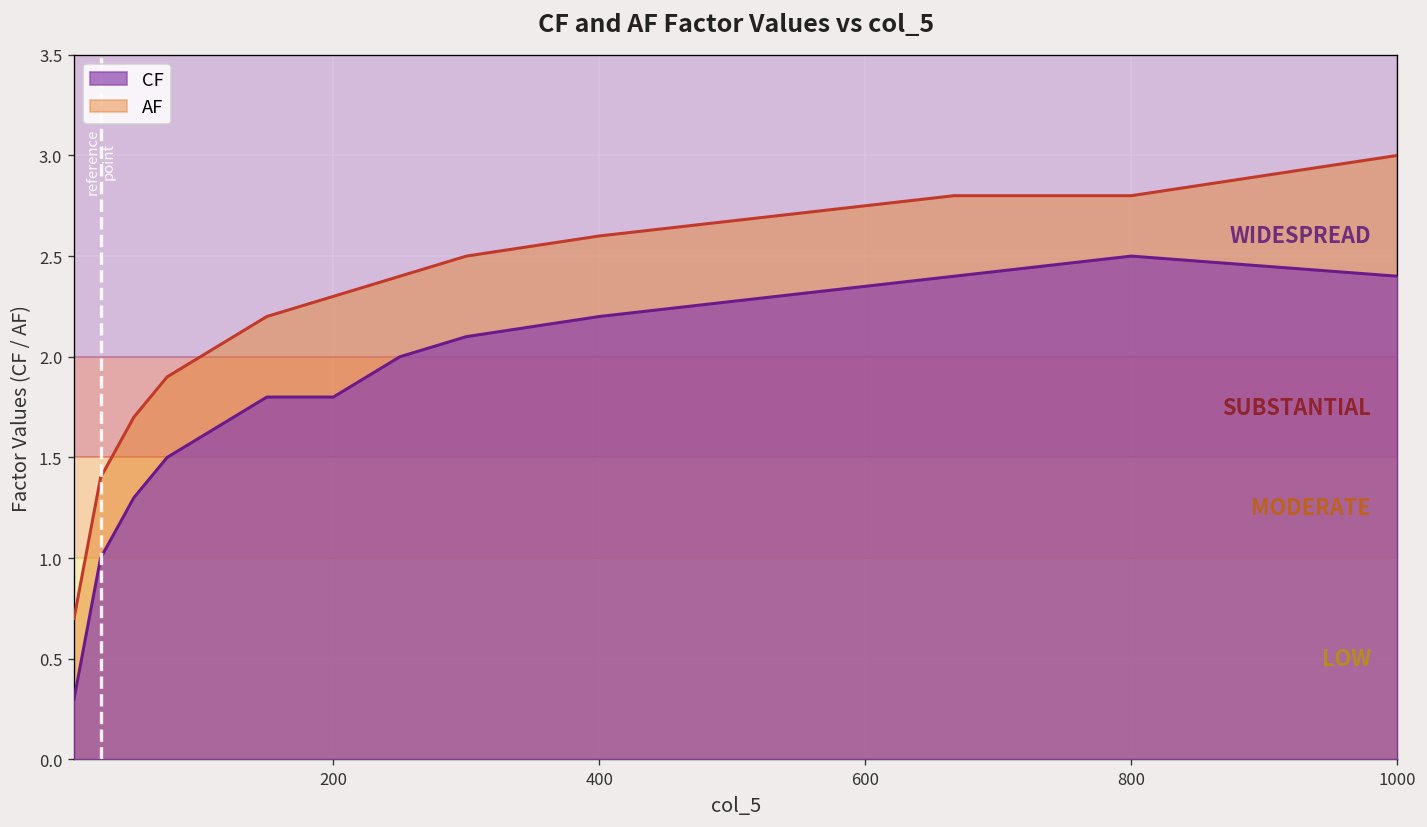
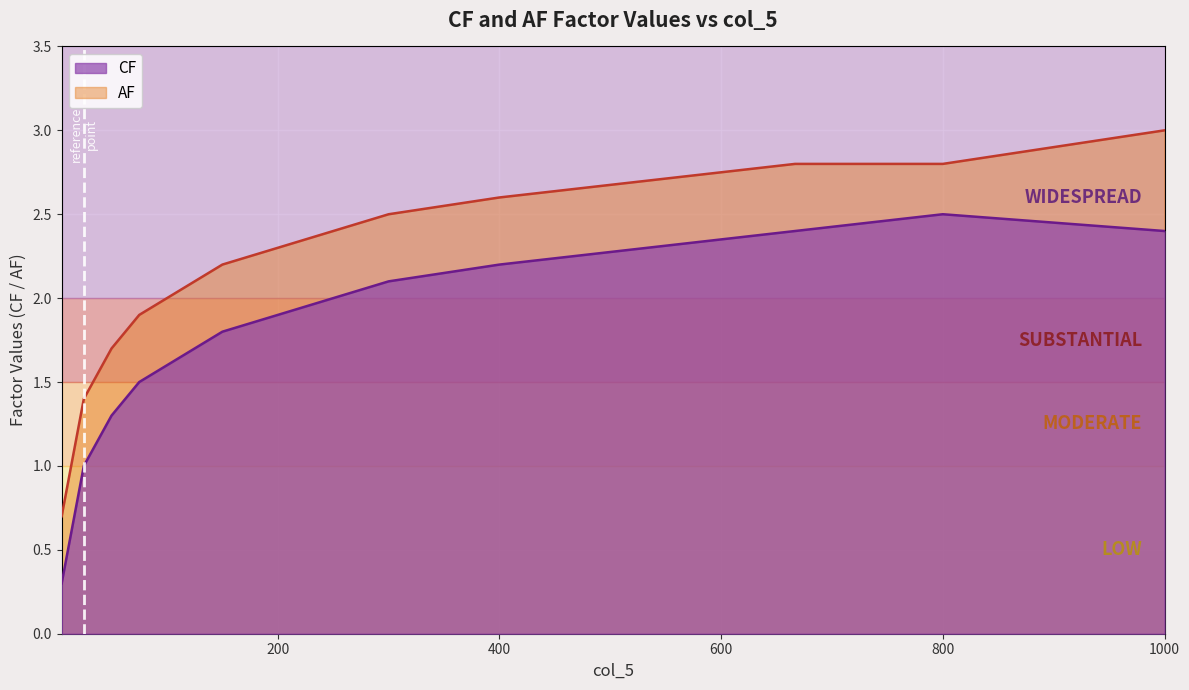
CF, 200: 1.8 -> 1.9
